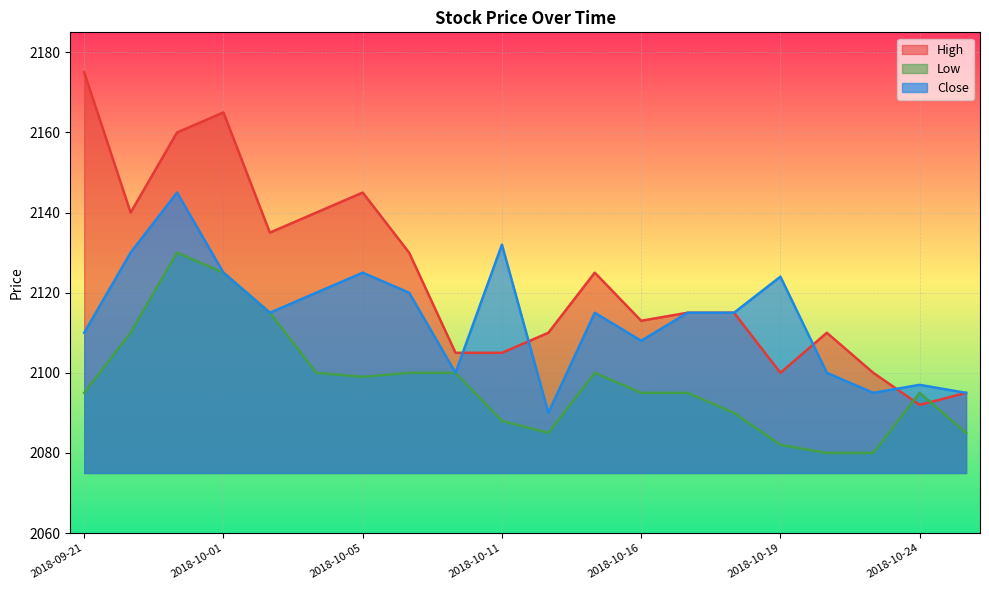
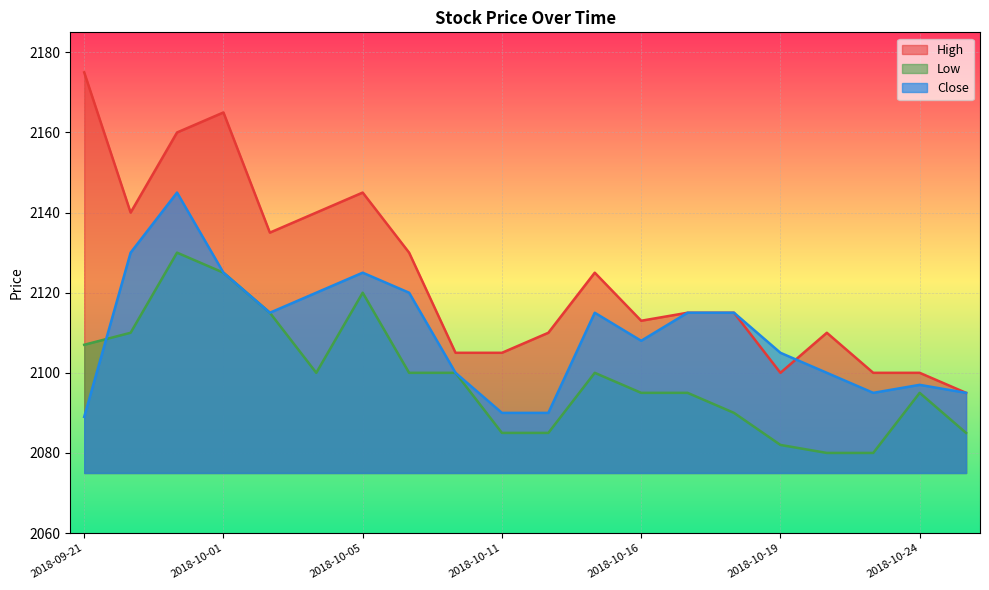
Low, 2018-09-21: 2095 -> 2107
Close, 2018-09-21: 2110 -> 2089
Low, 2018-10-05: 2099 -> 2120
Low, 2018-10-11: 2088 -> 2085
Close, 2018-10-11: 2132 -> 2090
Close, 2018-10-19: 2124 -> 2105
High, 2018-10-24: 2092 -> 2100
